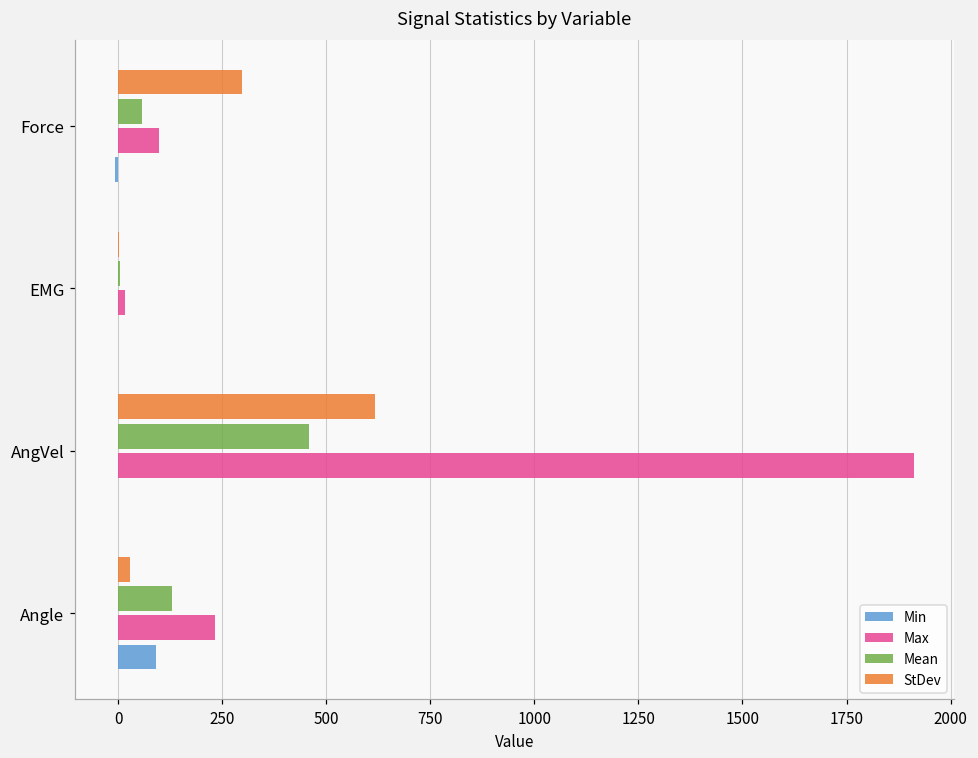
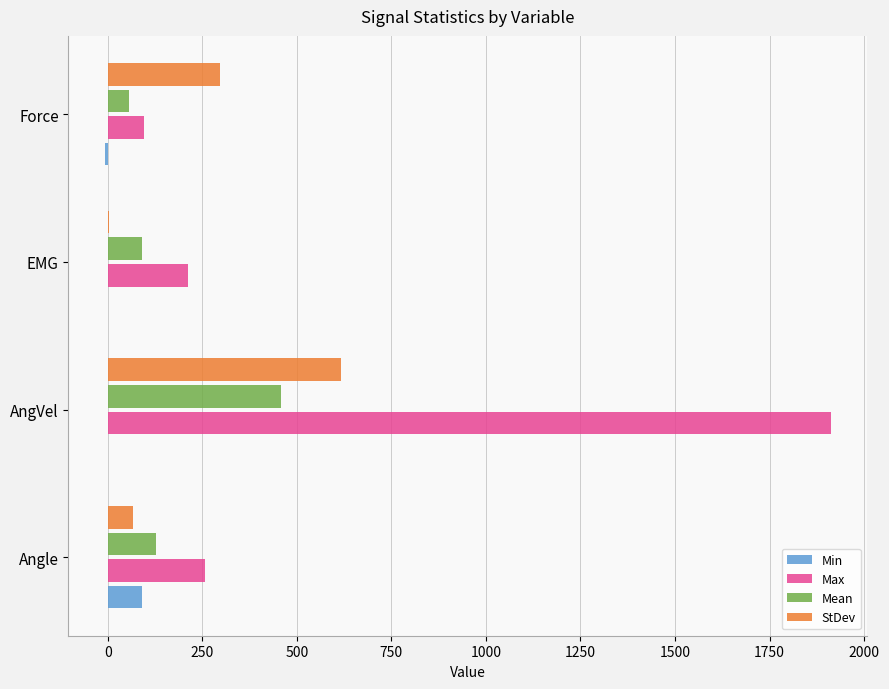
Mean, EMG: 0 -> 90
Max, EMG: 20 -> 210
StDev, Angle: 30 -> 70
Max, Angle: 230 -> 260
